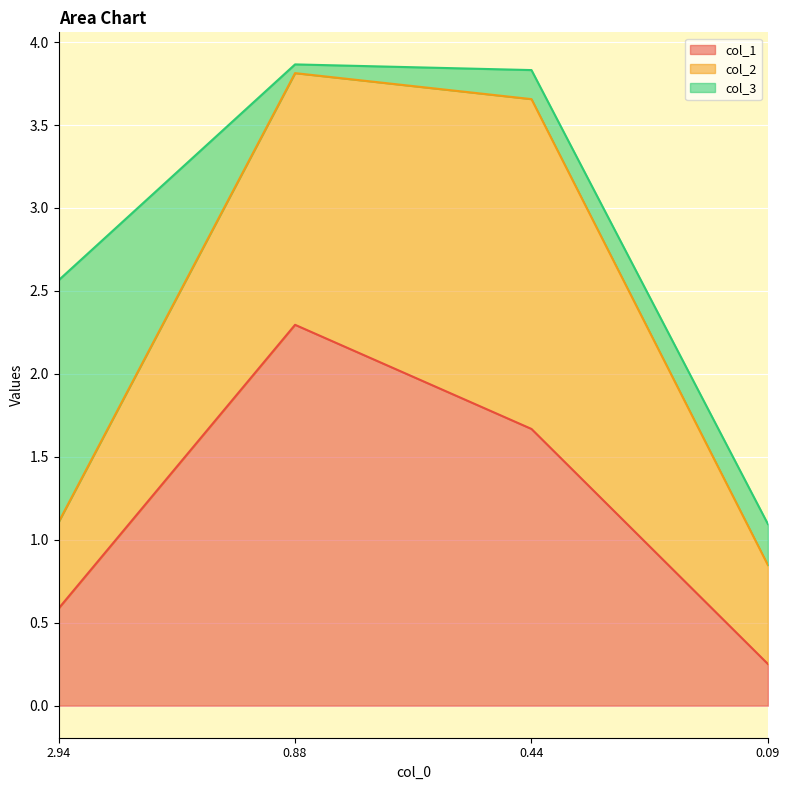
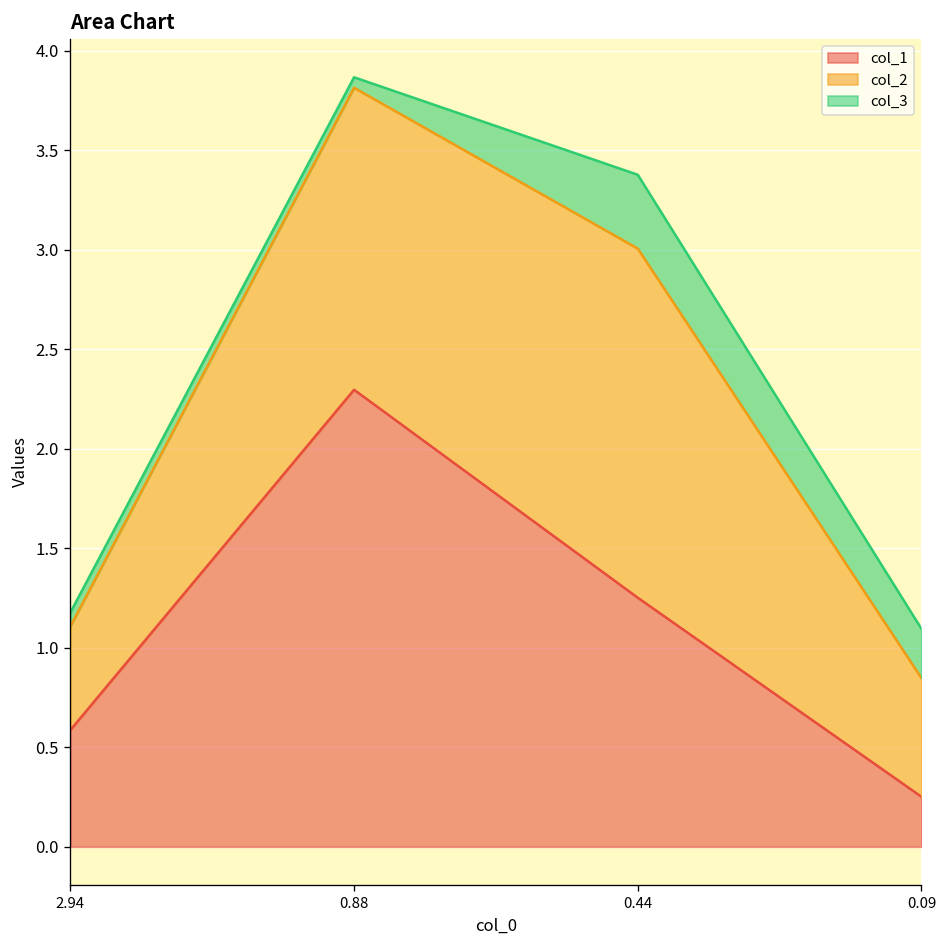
col_3, 2.94: 1.46 -> 0.07
col_1, 0.44: 1.67 -> 1.25
col_2, 0.44: 1.99 -> 1.75
col_3, 0.44: 0.18 -> 0.37
